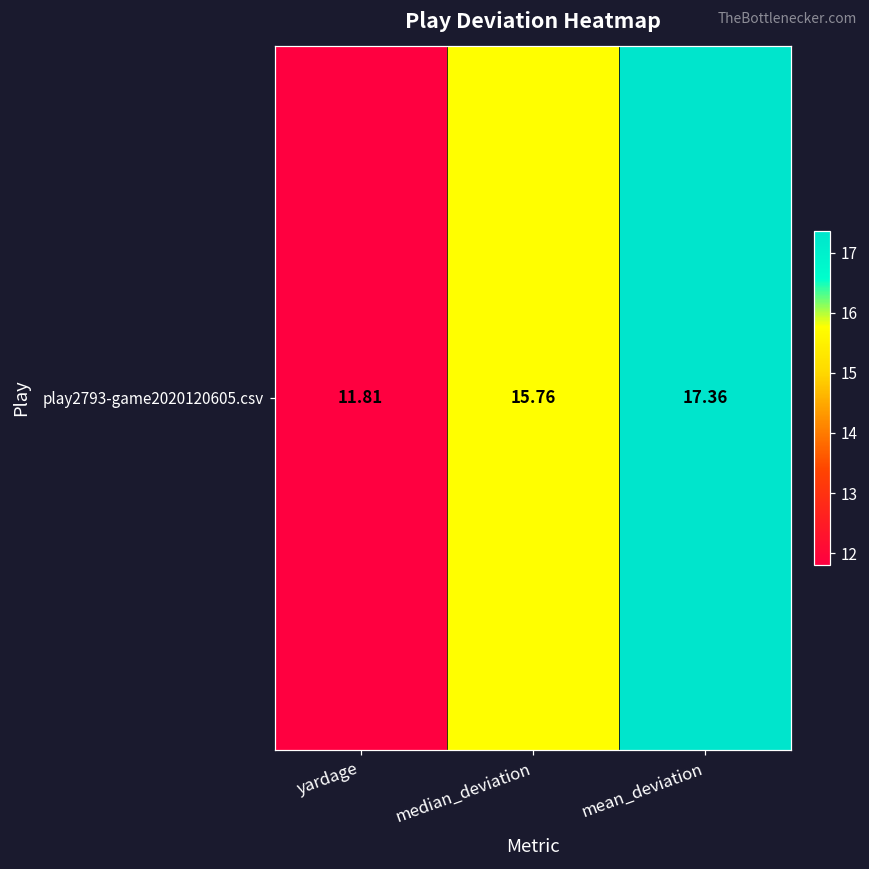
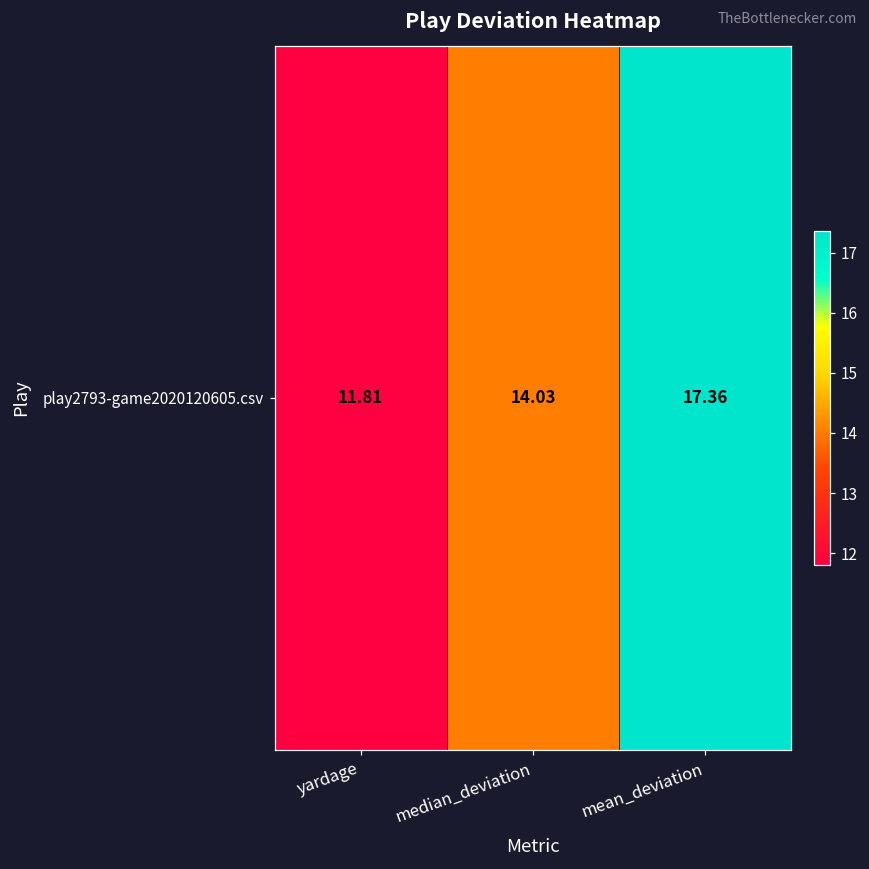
play2793-game2020120605.csv, median_deviation: 15.76 -> 14.03
